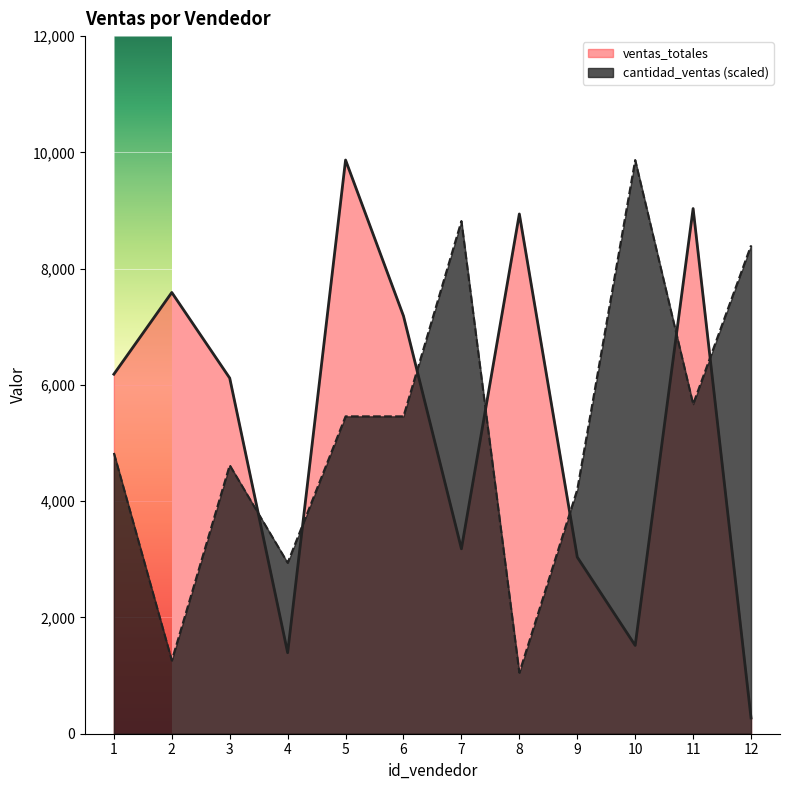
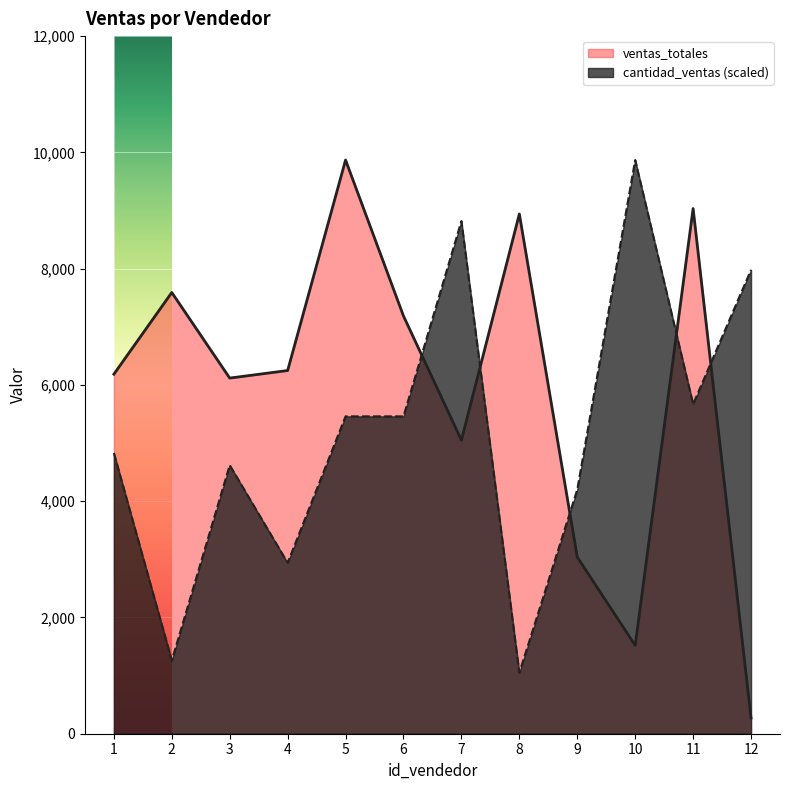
ventas_totales, 4: 1,400 -> 6,200
ventas_totales, 7: 3,200 -> 5,000
cantidad_ventas (scaled), 12: 8,400 -> 8,000
